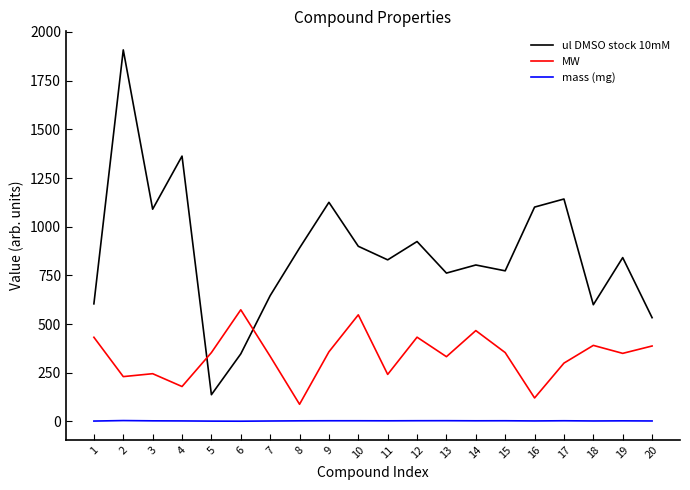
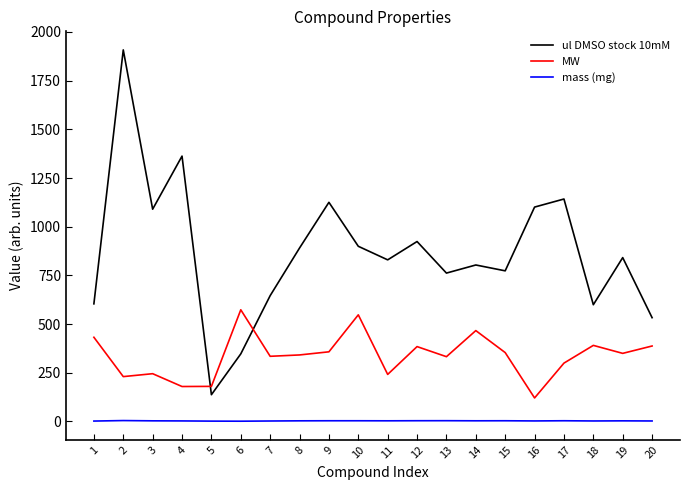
MW, 5: 350 -> 180
MW, 8: 90 -> 340
MW, 12: 430 -> 380
